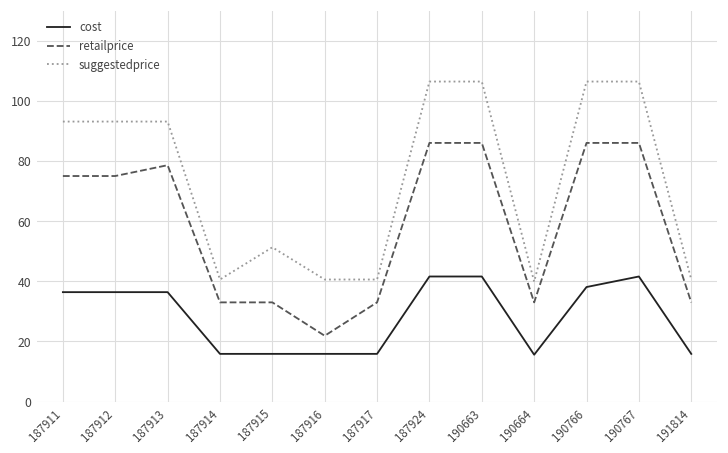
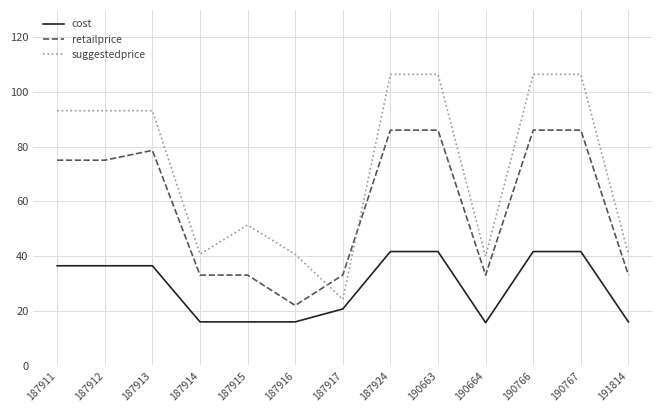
cost, 187917: 16 -> 21
suggestedprice, 187917: 41 -> 24
cost, 190766: 38 -> 42
